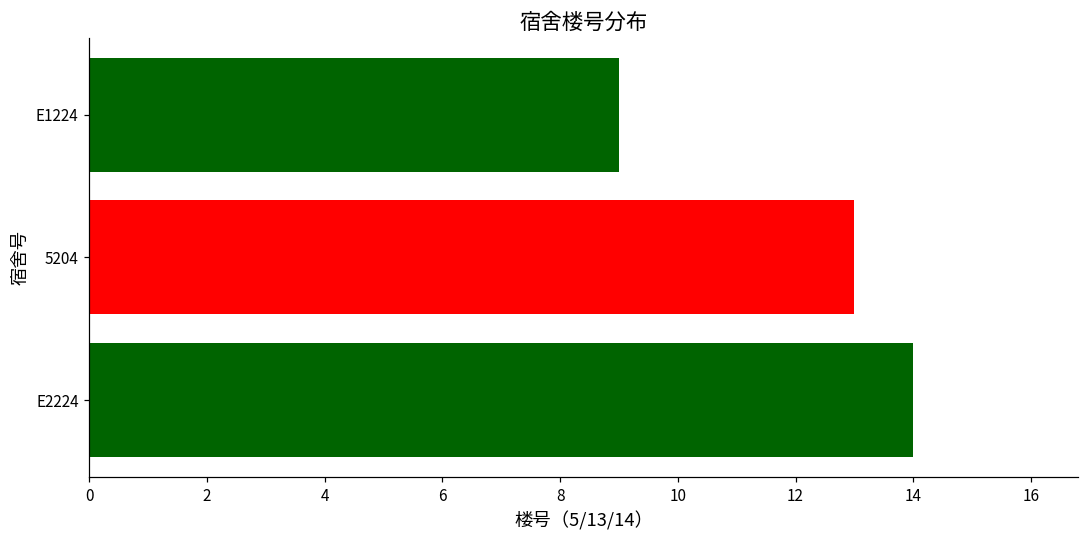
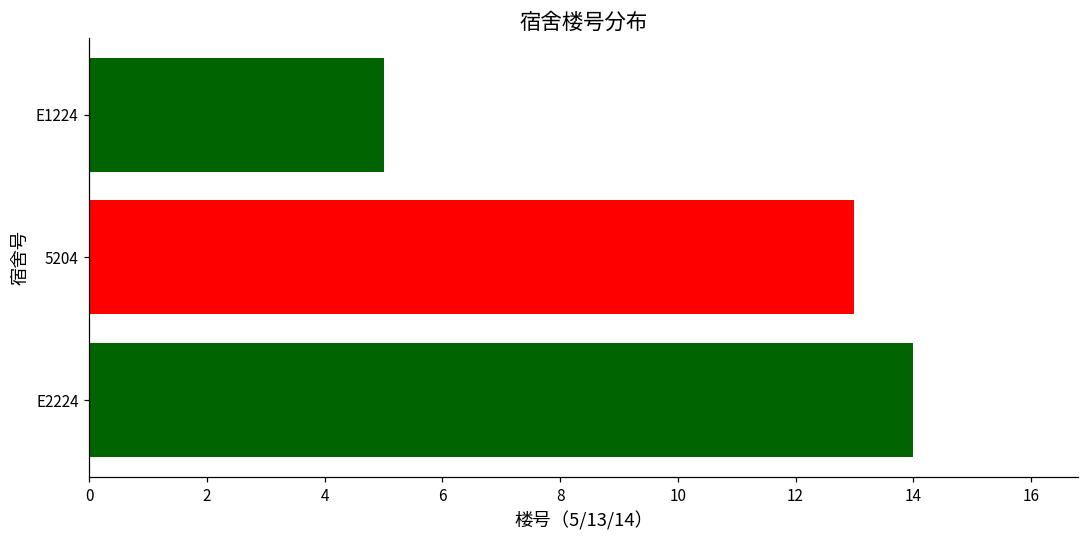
E1224: 9 -> 5
